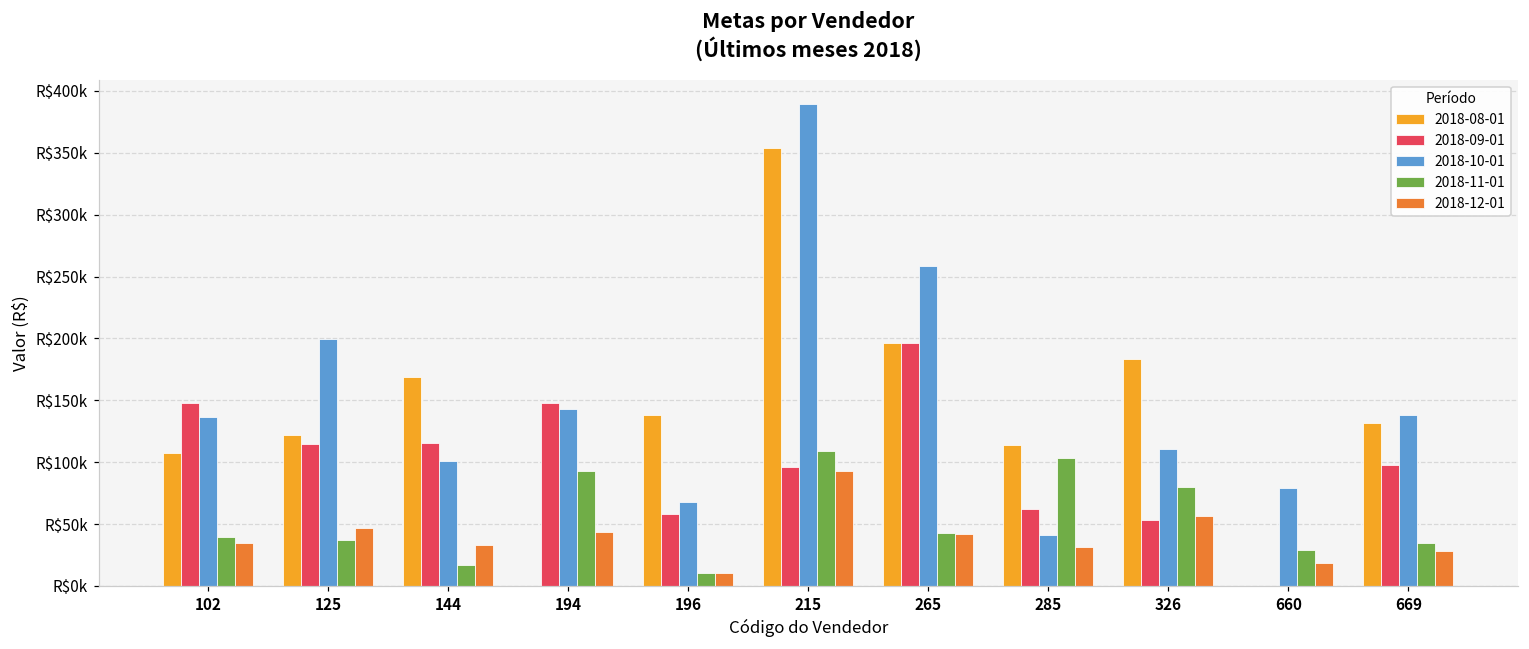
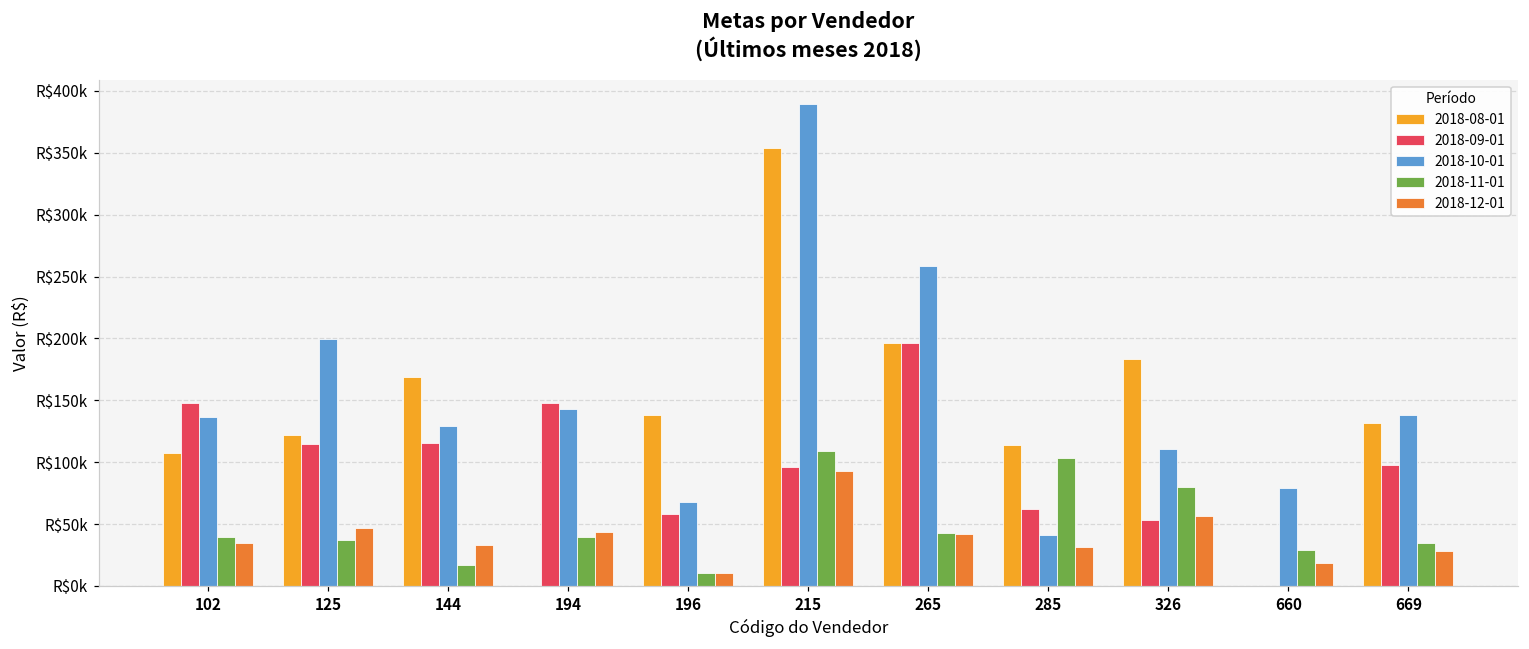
2018-10-01, 144: R$101000 -> R$129000
2018-11-01, 194: R$93000 -> R$39000
